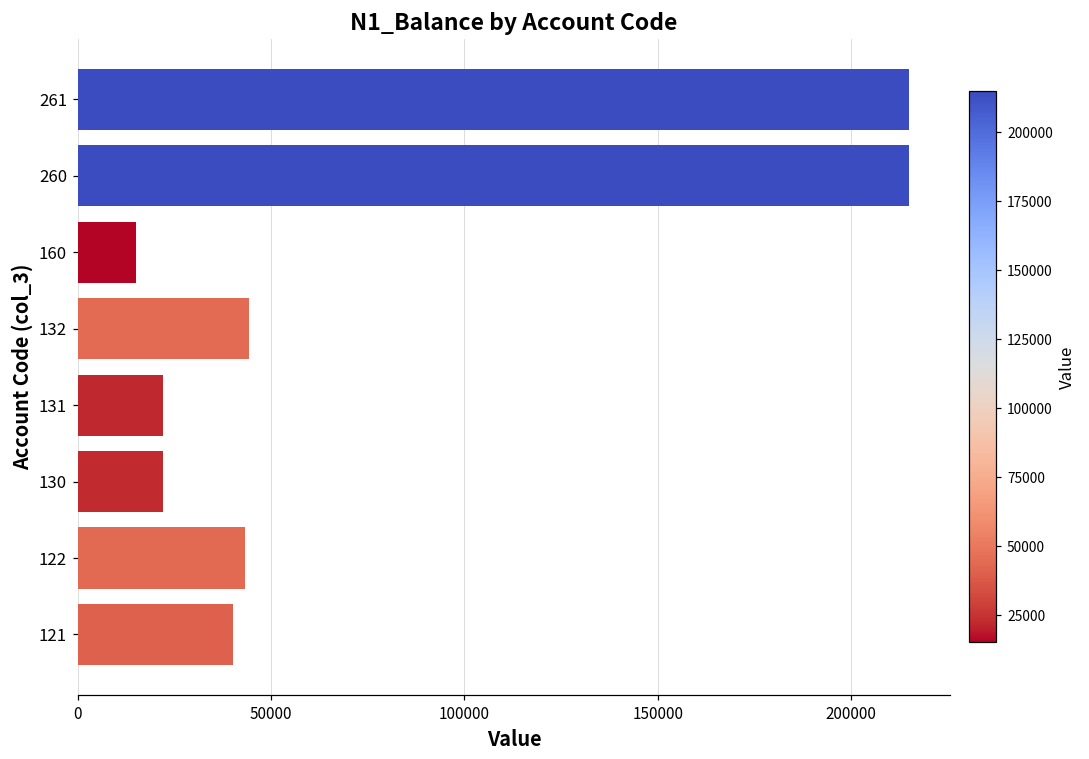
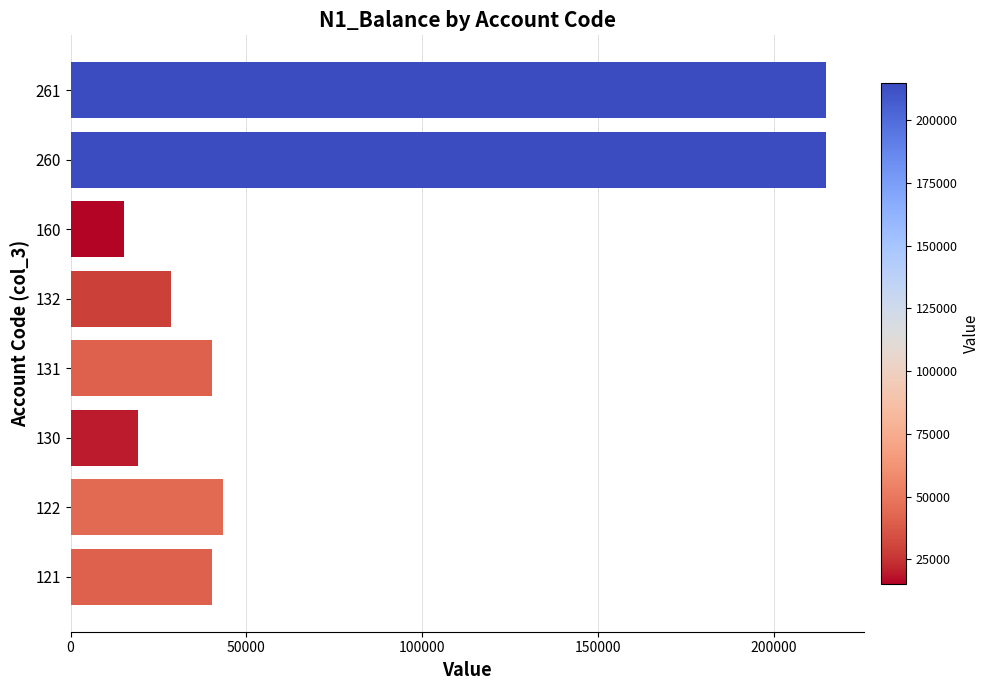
132: 44000 -> 29000
131: 22000 -> 40000
130: 22000 -> 19000
